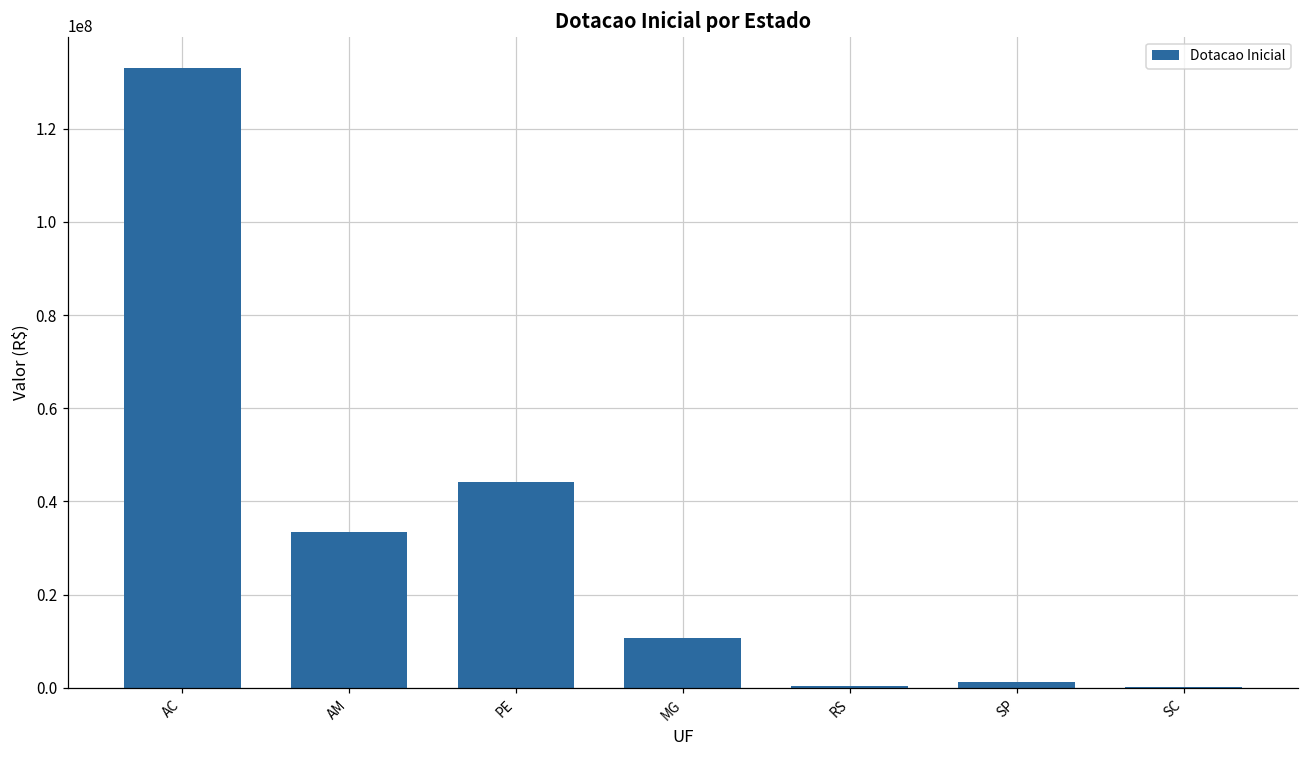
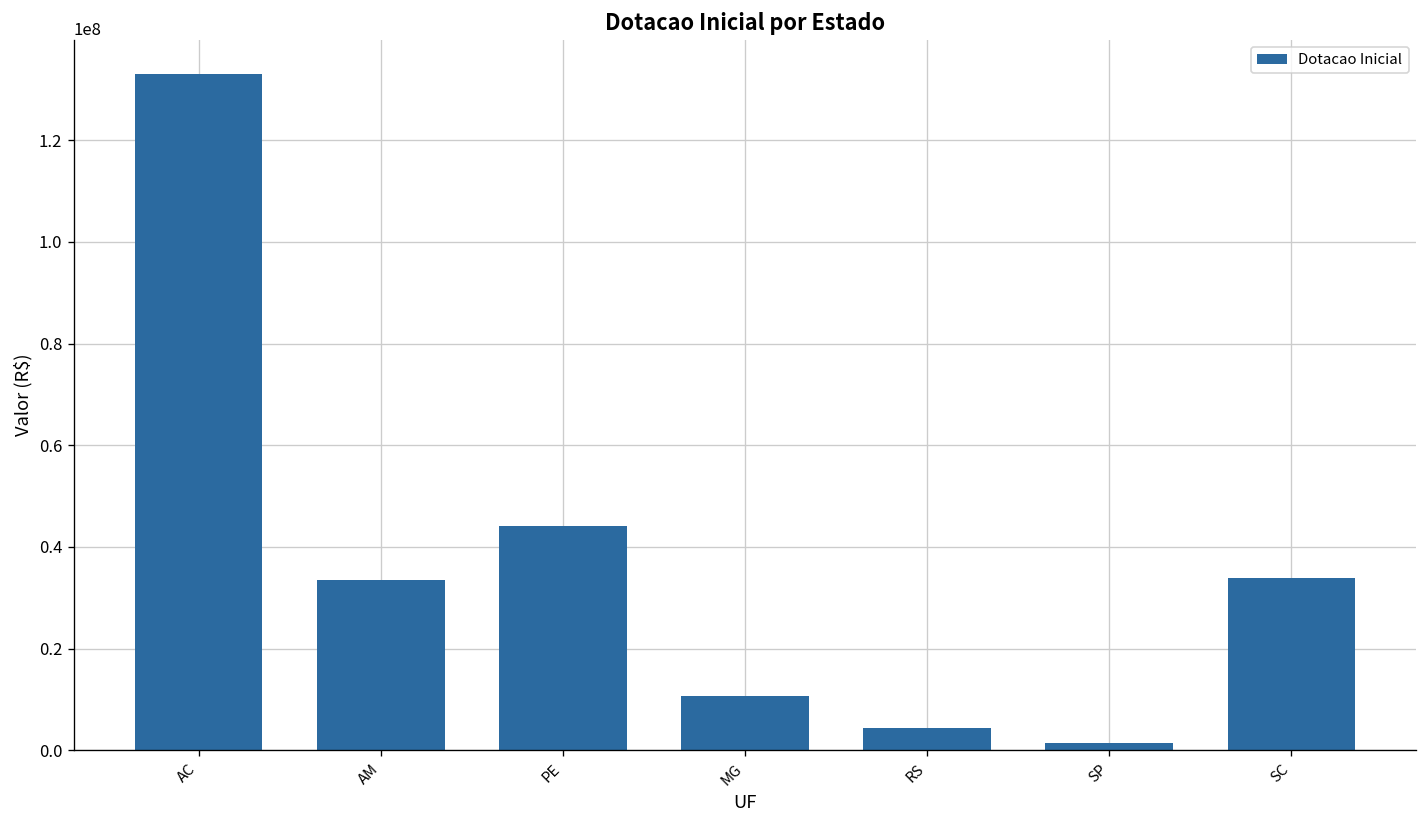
RS: 0 -> 4000000
SC: 0 -> 34000000
